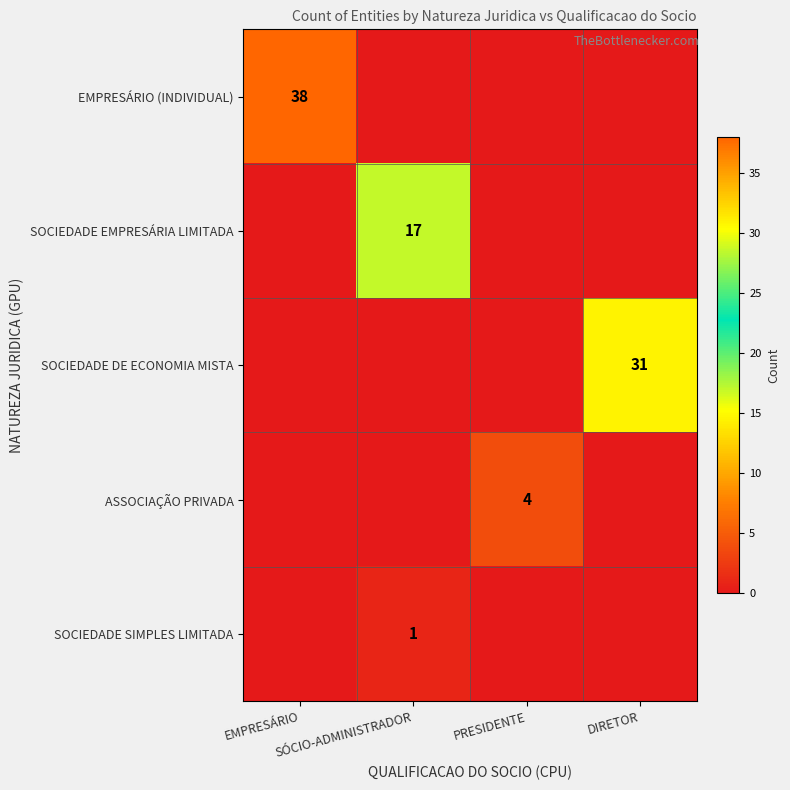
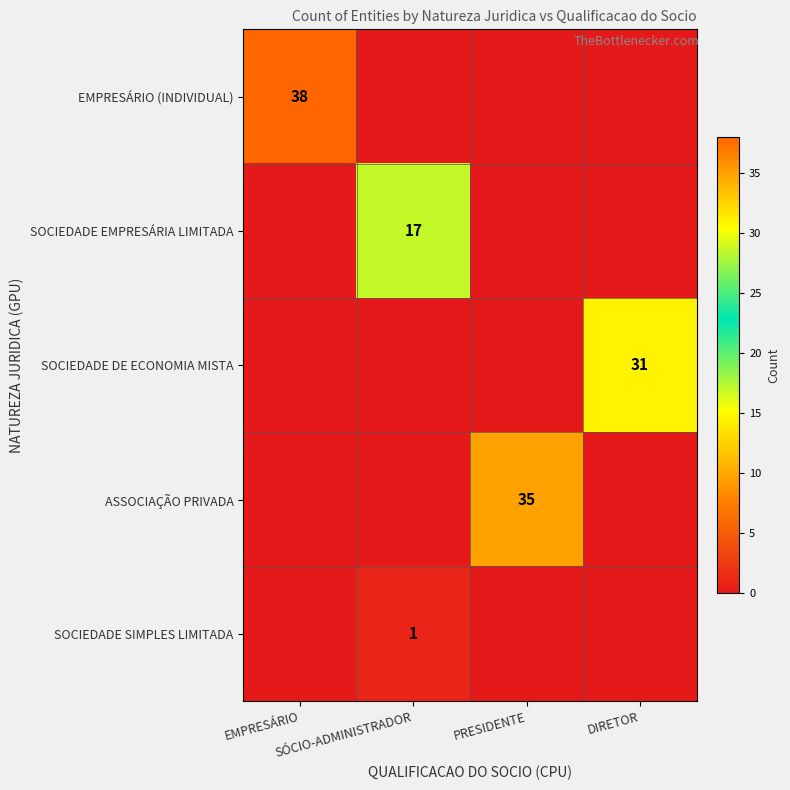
ASSOCIAÇÃO PRIVADA, PRESIDENTE: 4 -> 35
